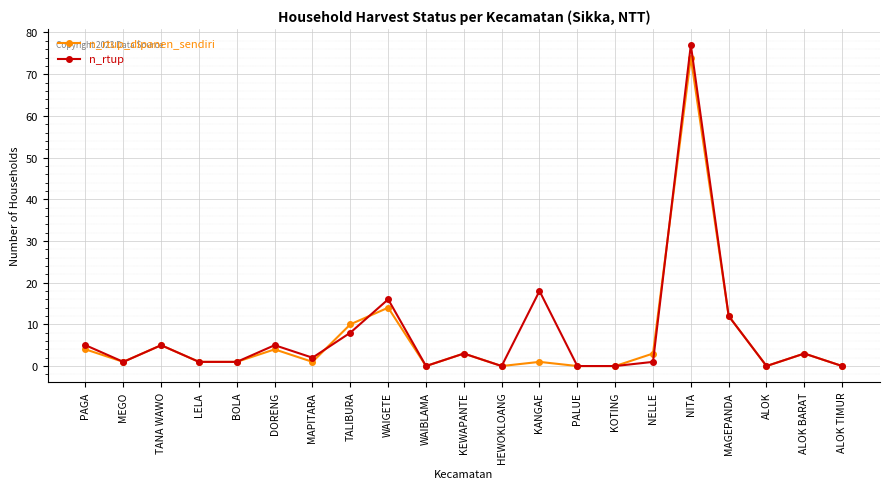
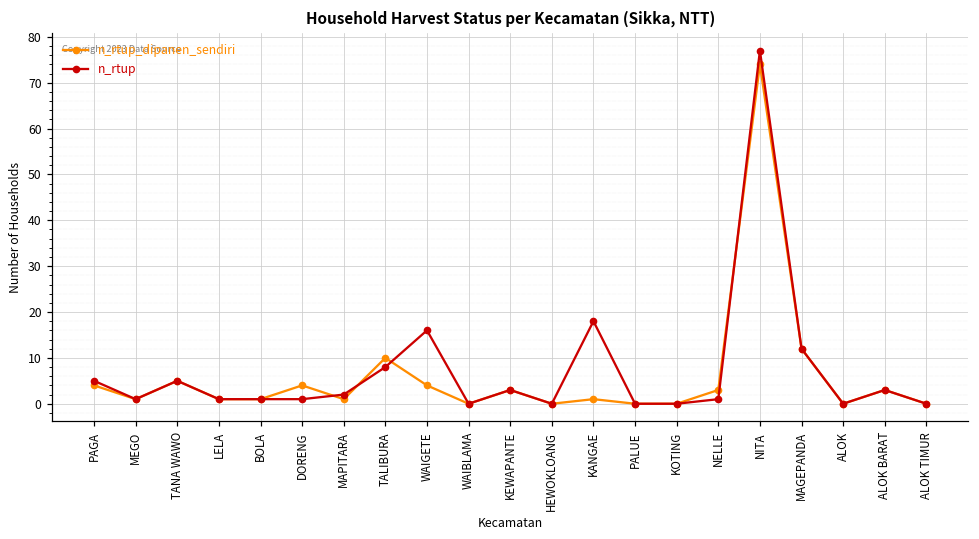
n_rtup, DORENG: 5 -> 1
n_rtup_dipanen_sendiri, WAIGETE: 14 -> 4
